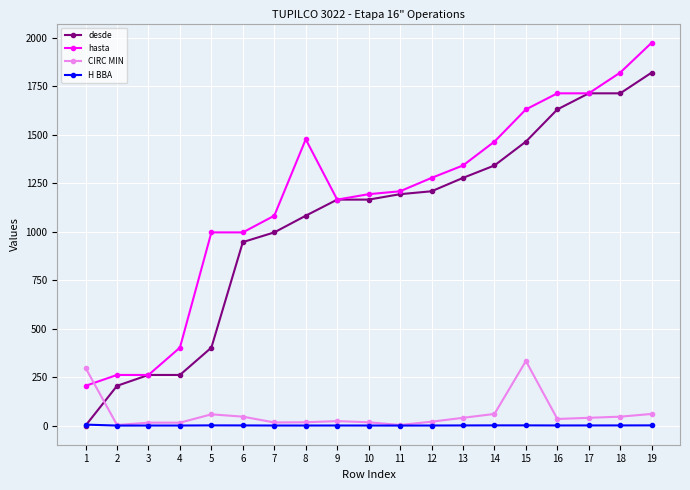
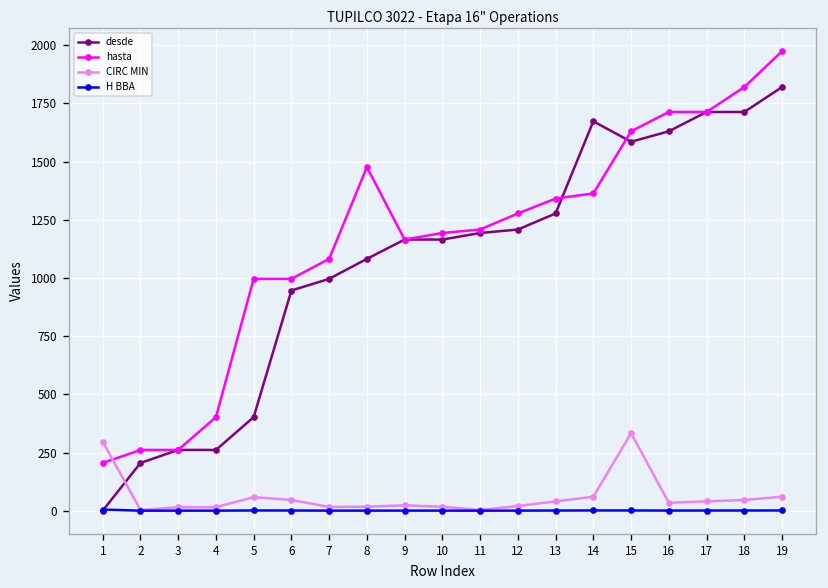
desde, 14: 1340 -> 1670
hasta, 14: 1460 -> 1360
desde, 15: 1460 -> 1590
